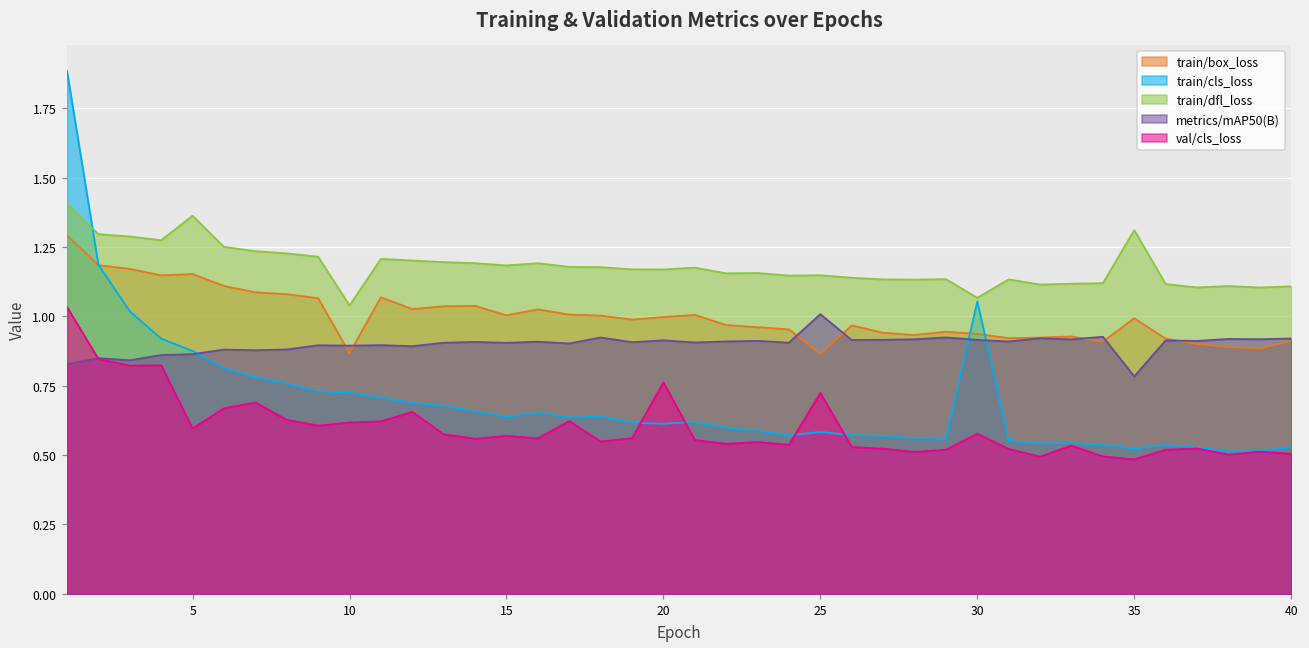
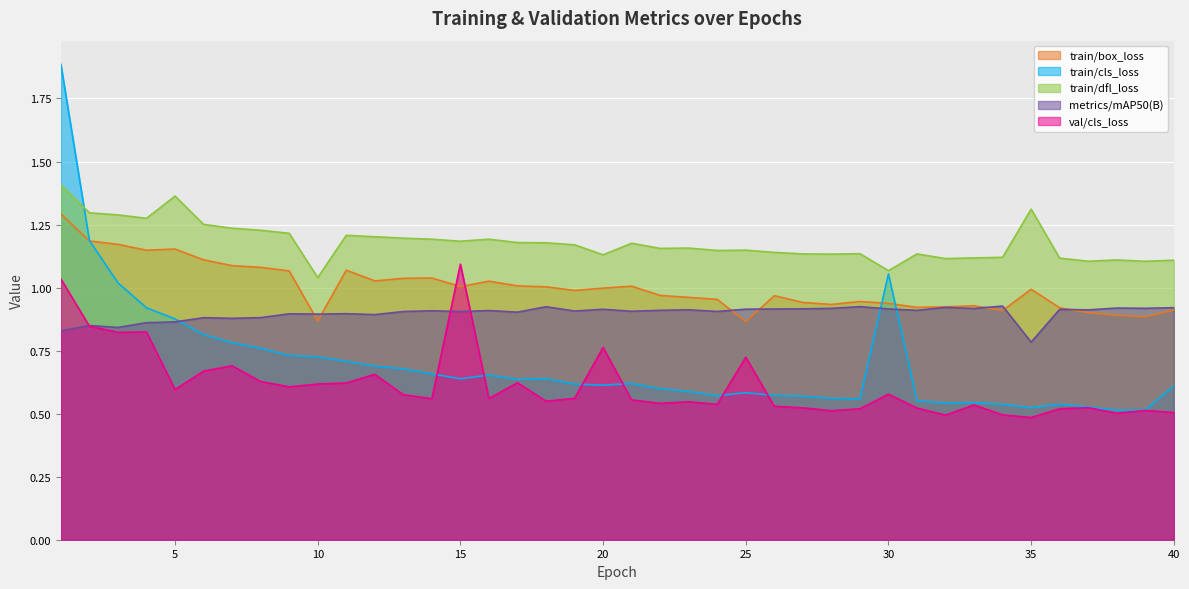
val/cls_loss, 15: 0.57 -> 1.09
train/dfl_loss, 20: 1.17 -> 1.13
metrics/mAP50(B), 25: 1.01 -> 0.91
train/cls_loss, 40: 0.53 -> 0.61
